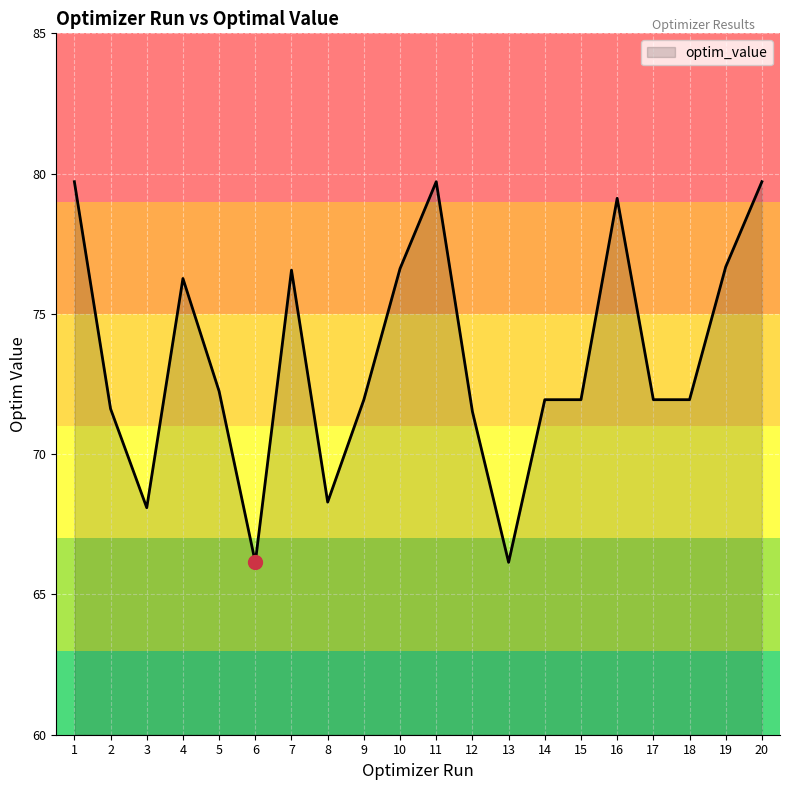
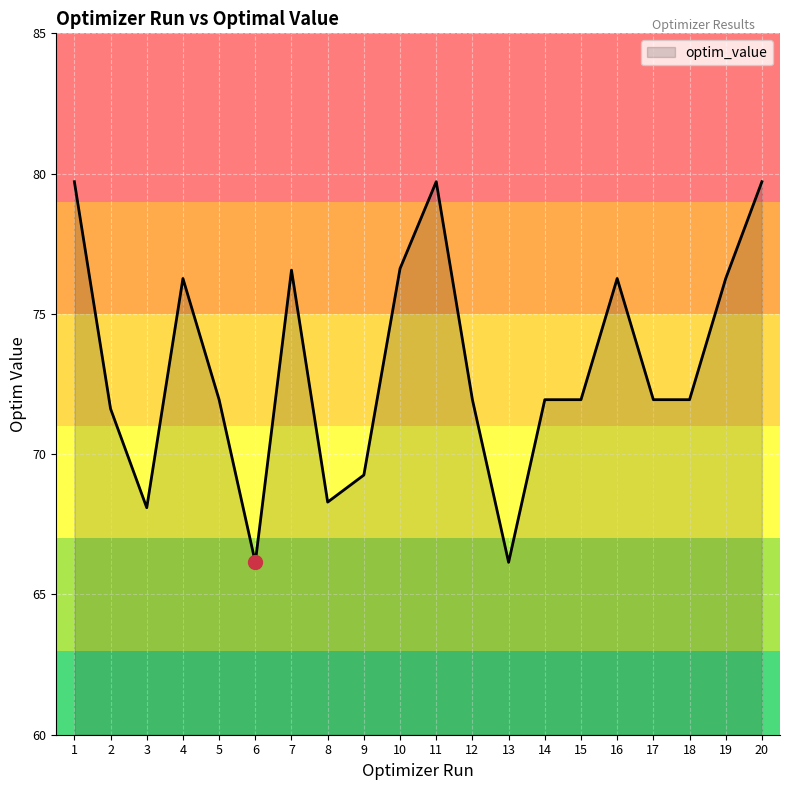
optim_value, 5: 72.2 -> 71.9
optim_value, 9: 71.9 -> 69.3
optim_value, 12: 71.5 -> 71.9
optim_value, 16: 79.1 -> 76.3
optim_value, 19: 76.7 -> 76.3
